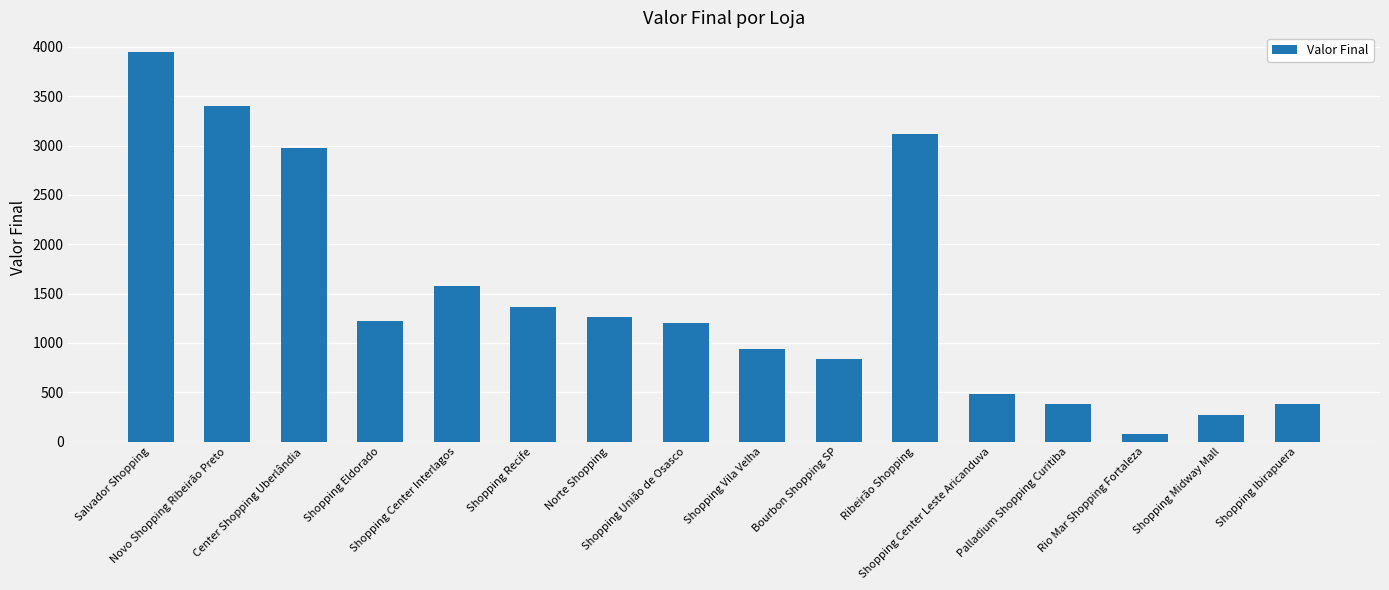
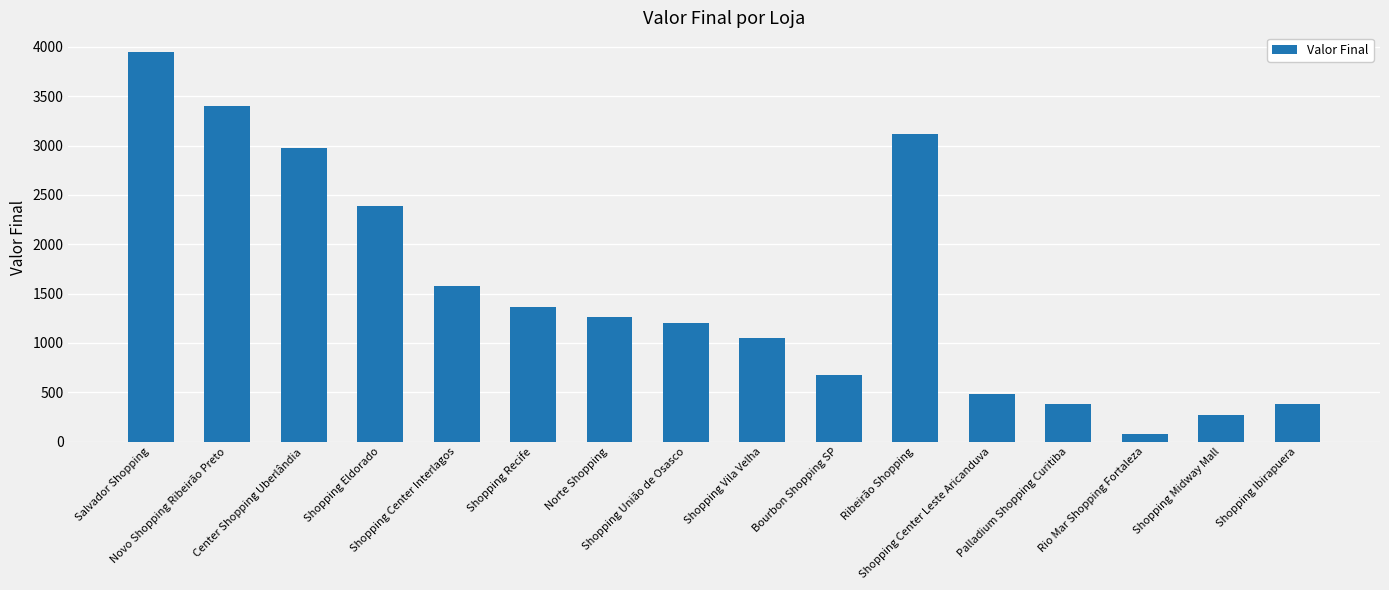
Shopping Eldorado: 1200 -> 2400
Shopping Vila Velha: 900 -> 1100
Bourbon Shopping SP: 800 -> 700
